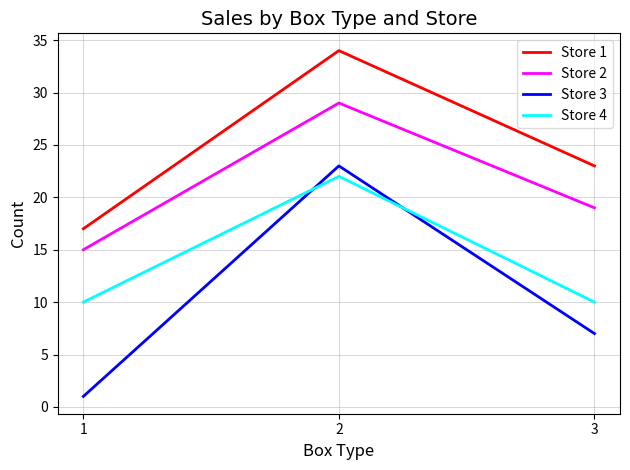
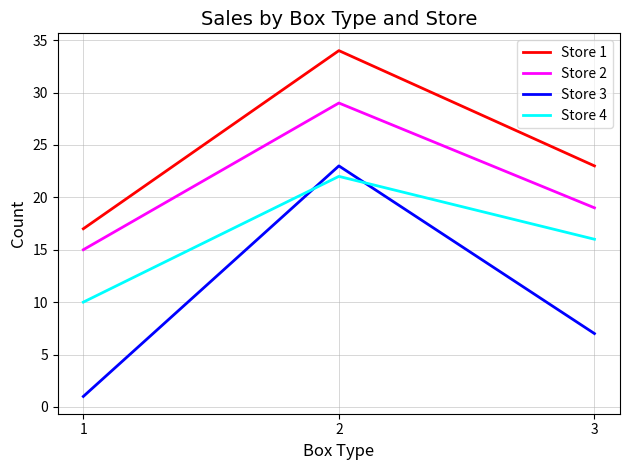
Store 4, 3: 10 -> 16
